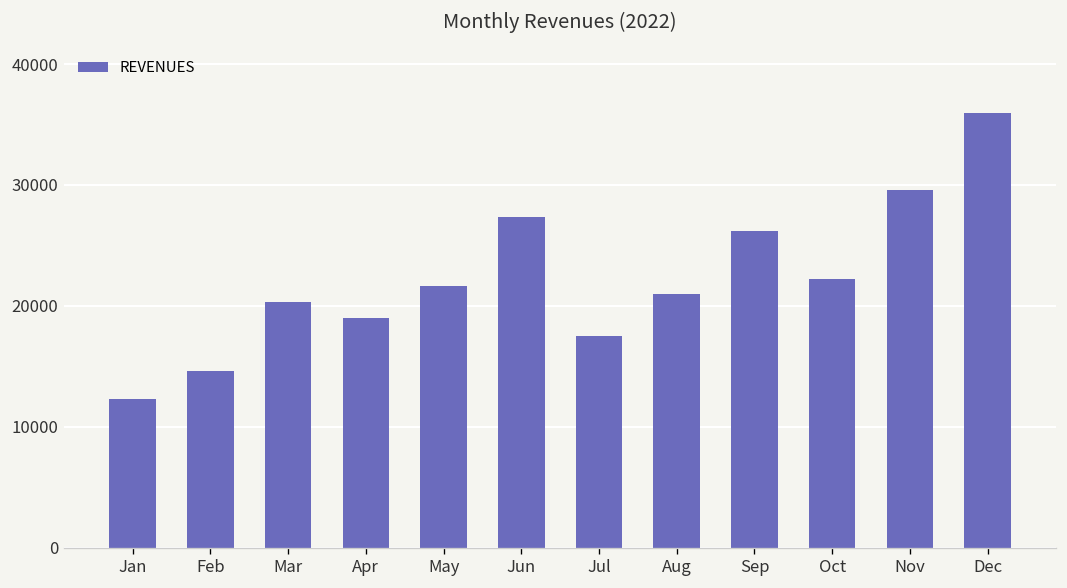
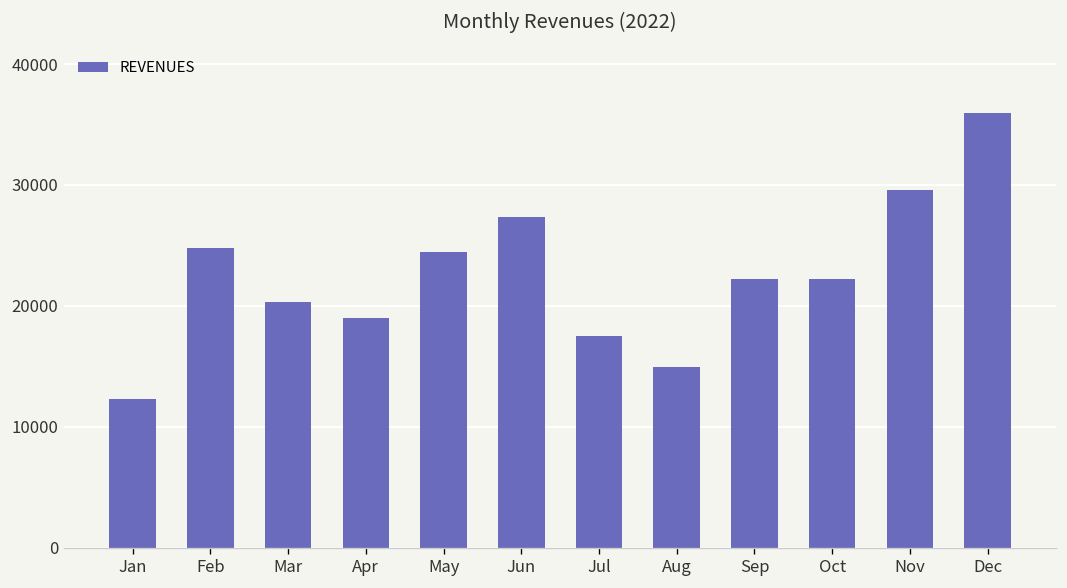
Feb: 14600 -> 24800
May: 21600 -> 24400
Aug: 21000 -> 15000
Sep: 26200 -> 22300
